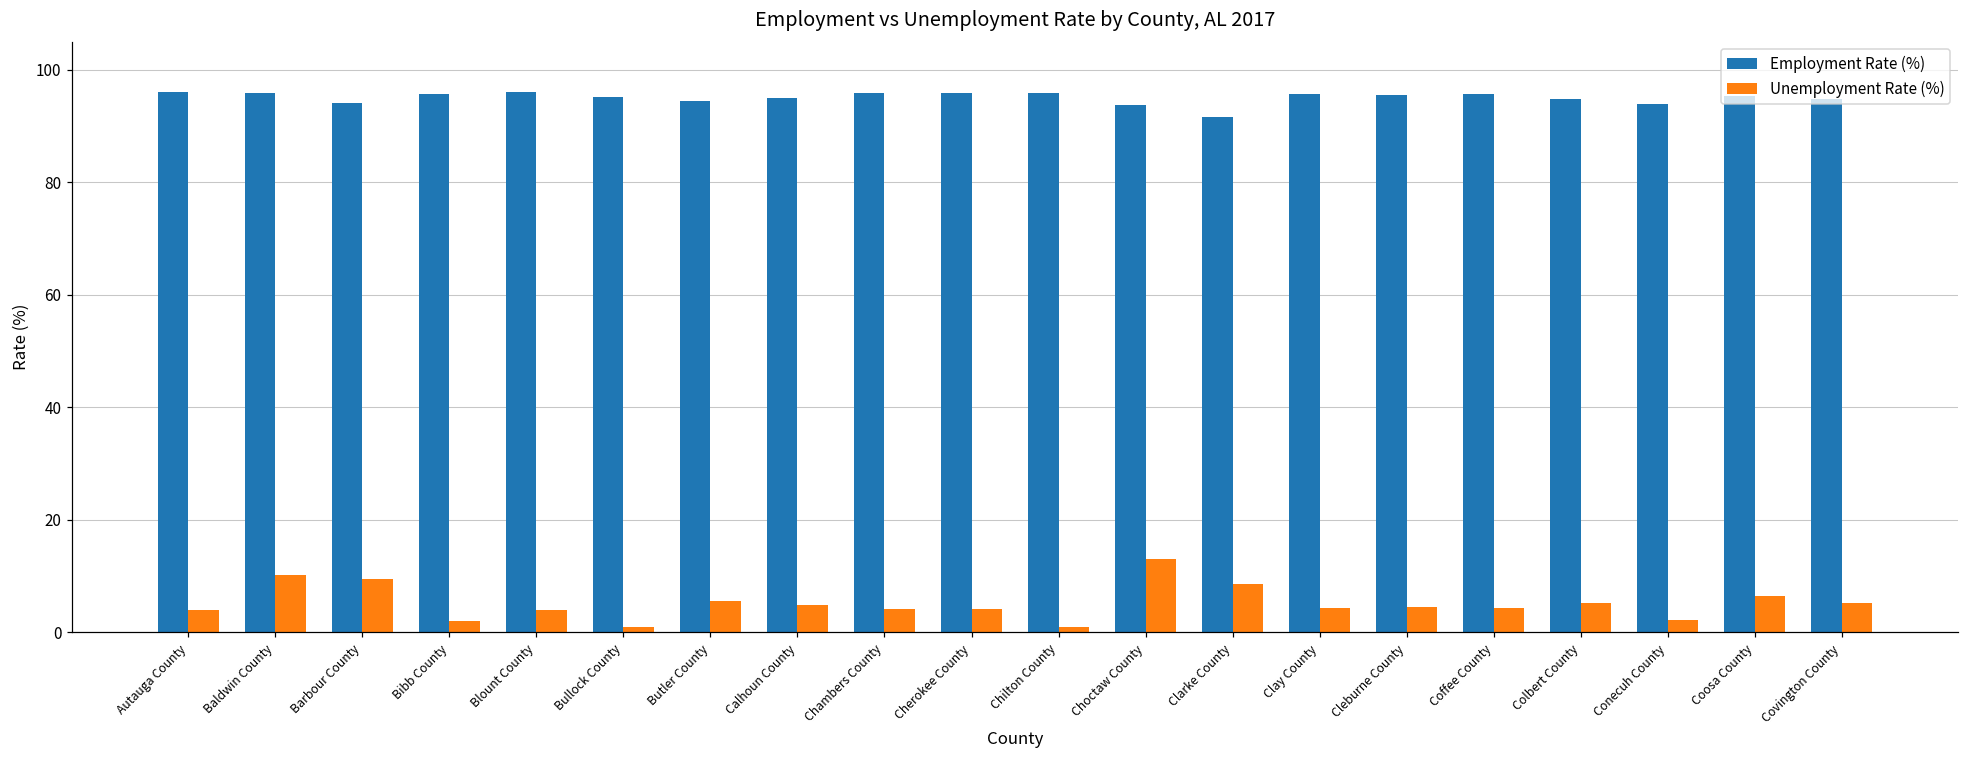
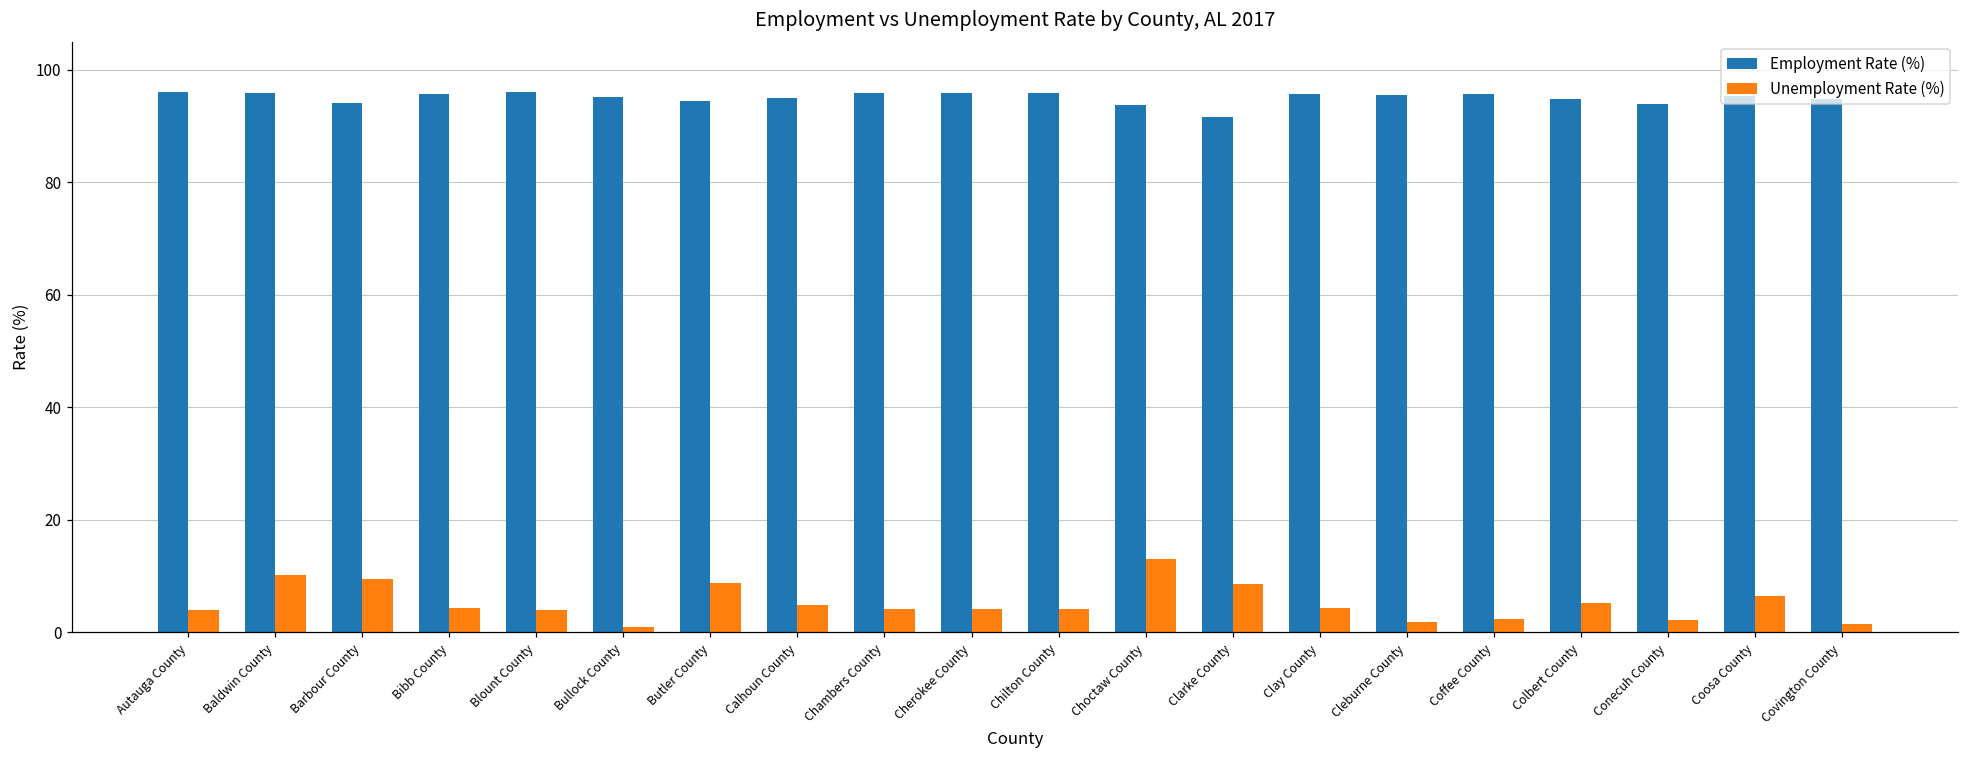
Unemployment Rate (%), Bibb County: 2 -> 4
Unemployment Rate (%), Butler County: 6 -> 9
Unemployment Rate (%), Chilton County: 1 -> 4
Unemployment Rate (%), Cleburne County: 5 -> 2
Unemployment Rate (%), Coffee County: 4 -> 2
Unemployment Rate (%), Covington County: 5 -> 2
